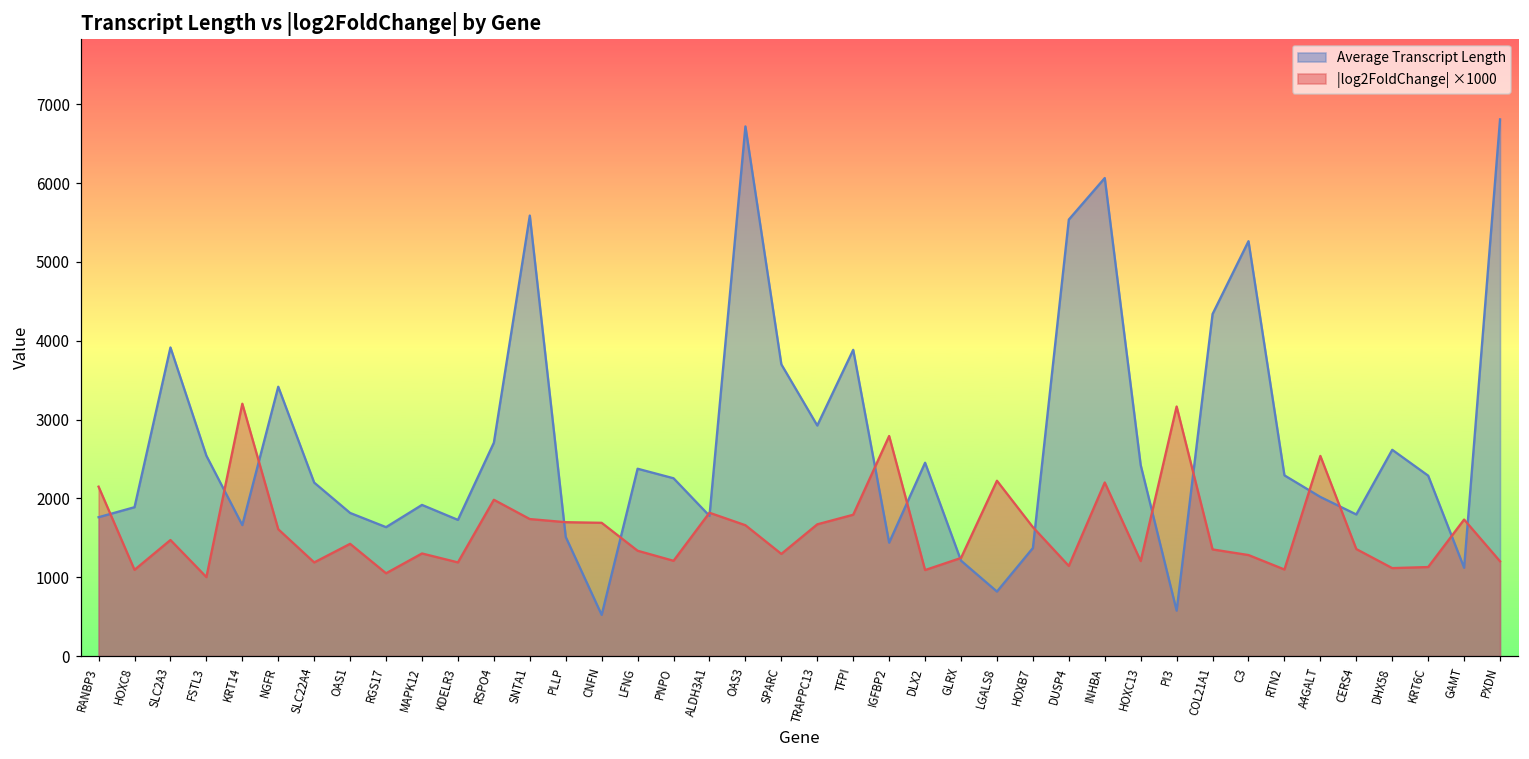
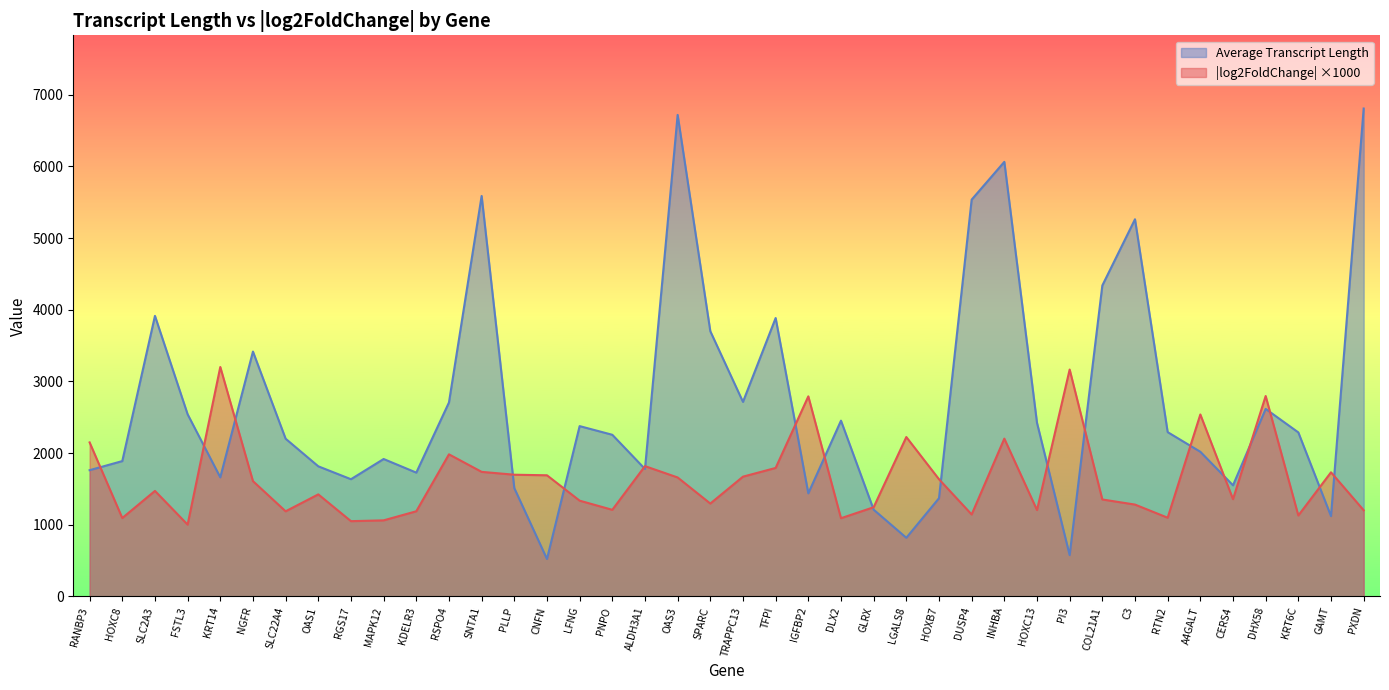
|log2FoldChange| ×1000, MAPK12: 1300 -> 1100
Average Transcript Length, TRAPPC13: 2900 -> 2700
Average Transcript Length, CERS4: 1800 -> 1600
|log2FoldChange| ×1000, DHX58: 1100 -> 2800
